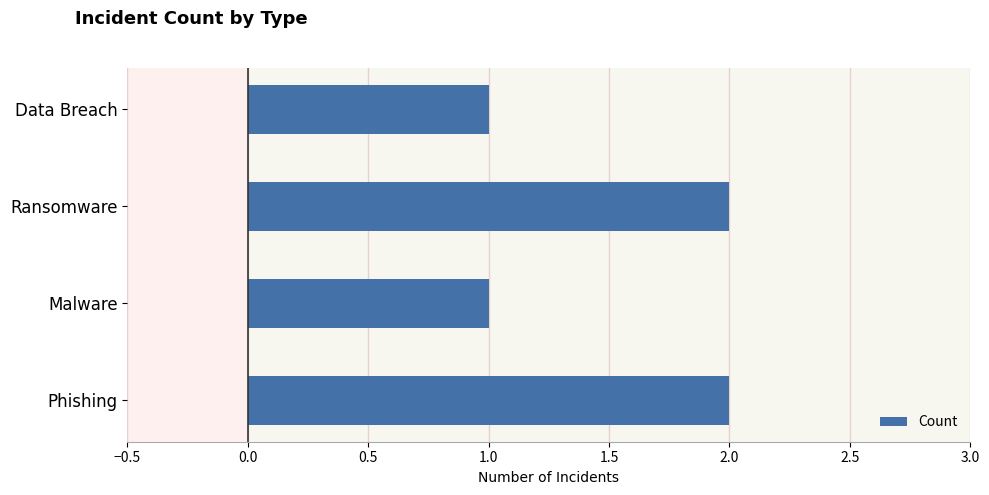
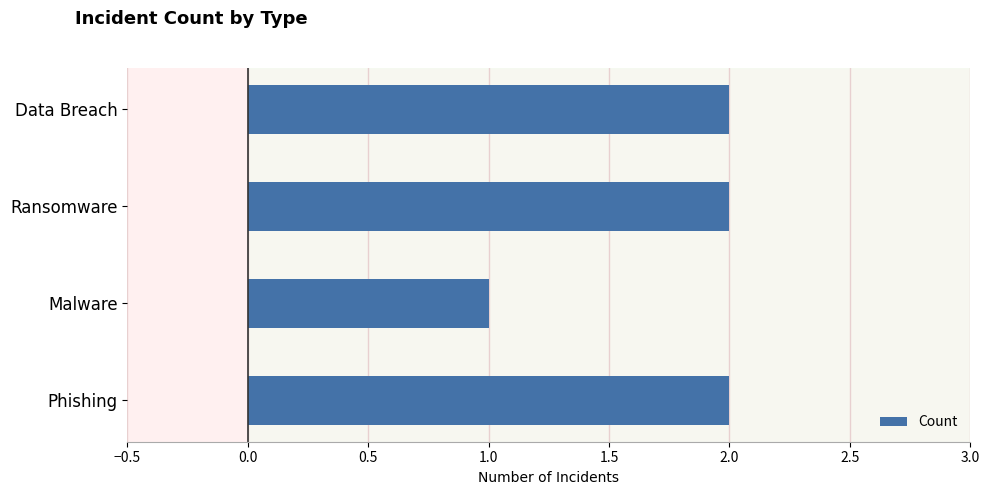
Data Breach: 1 -> 2
